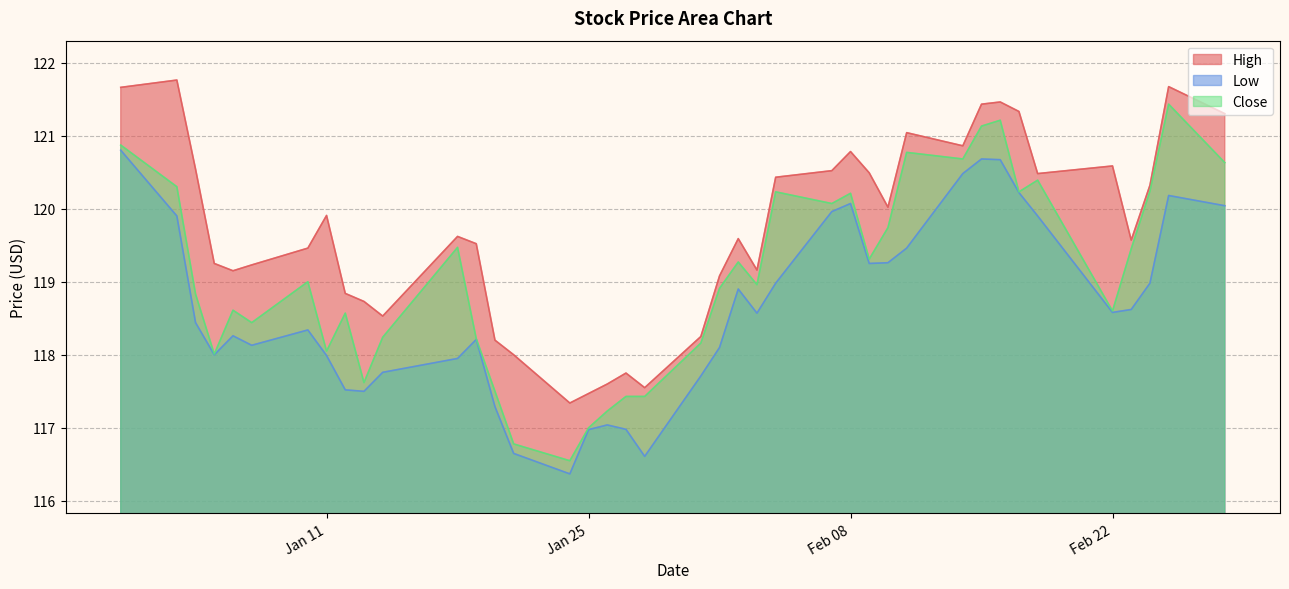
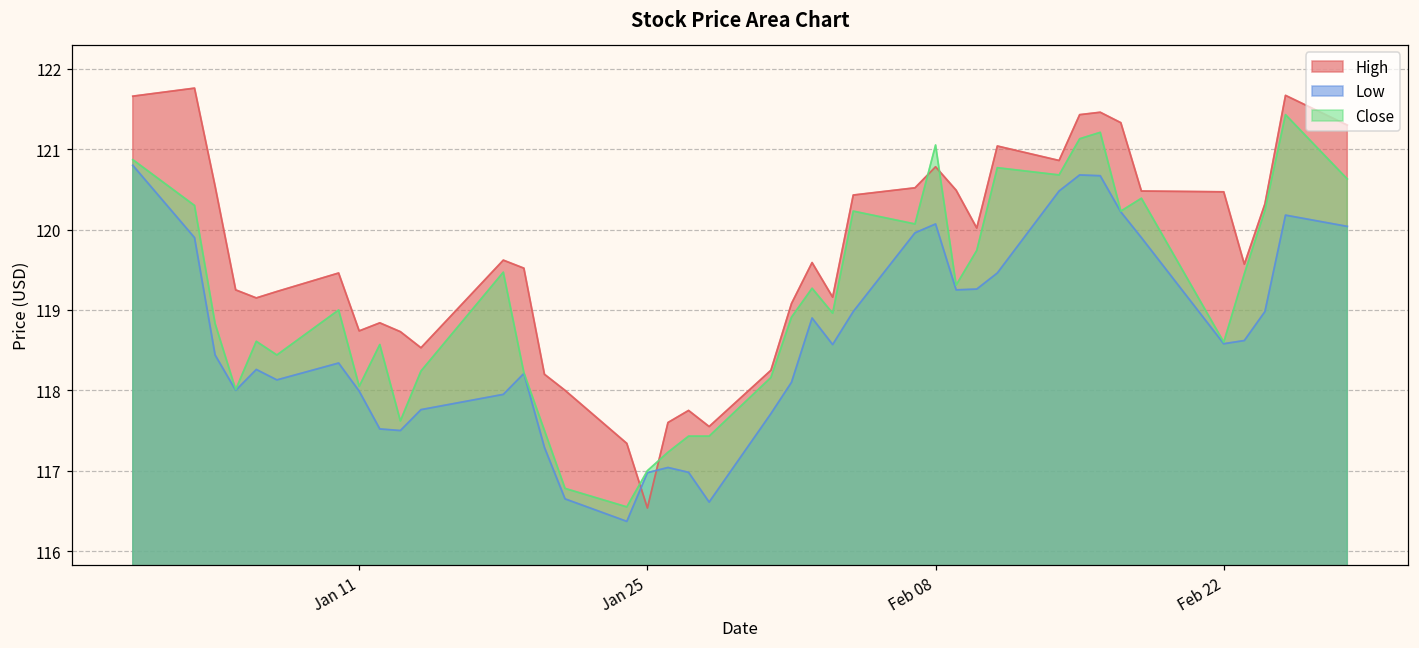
High, Jan 11: 119.9 -> 118.7
High, Jan 25: 117.5 -> 116.5
Close, Feb 08: 120.2 -> 121.1
High, Feb 22: 120.6 -> 120.5
